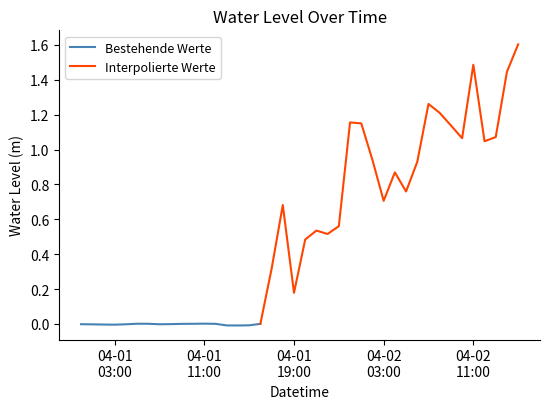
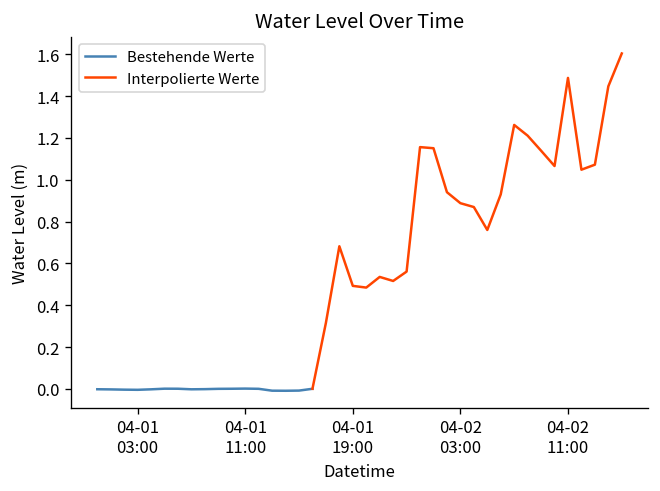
Interpolierte Werte, 04-01 19:00: 0.18 -> 0.49
Interpolierte Werte, 04-02 03:00: 0.71 -> 0.89
